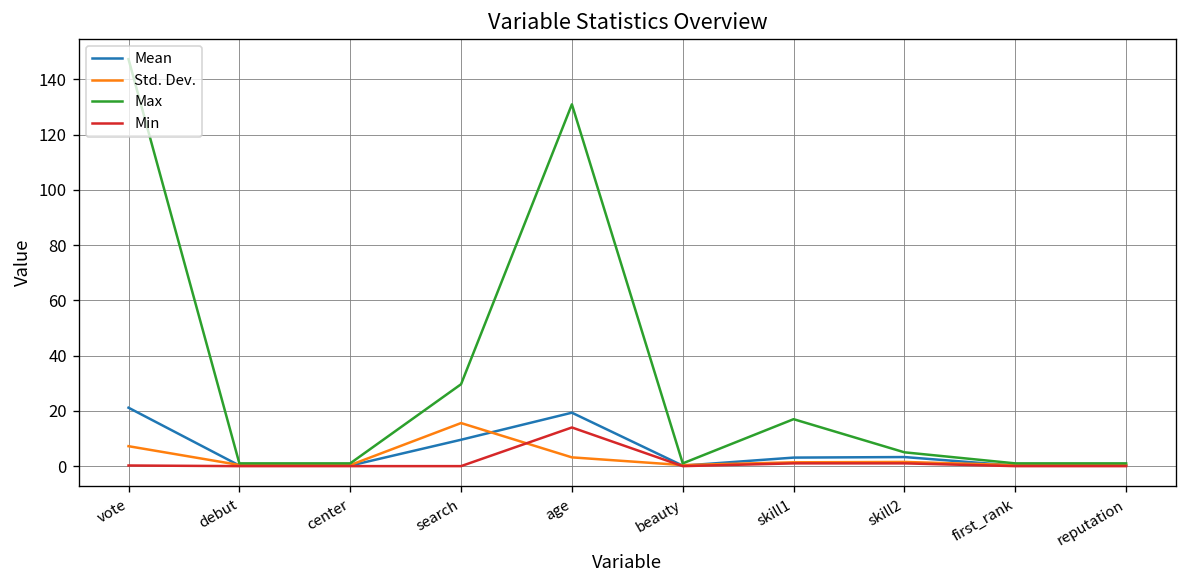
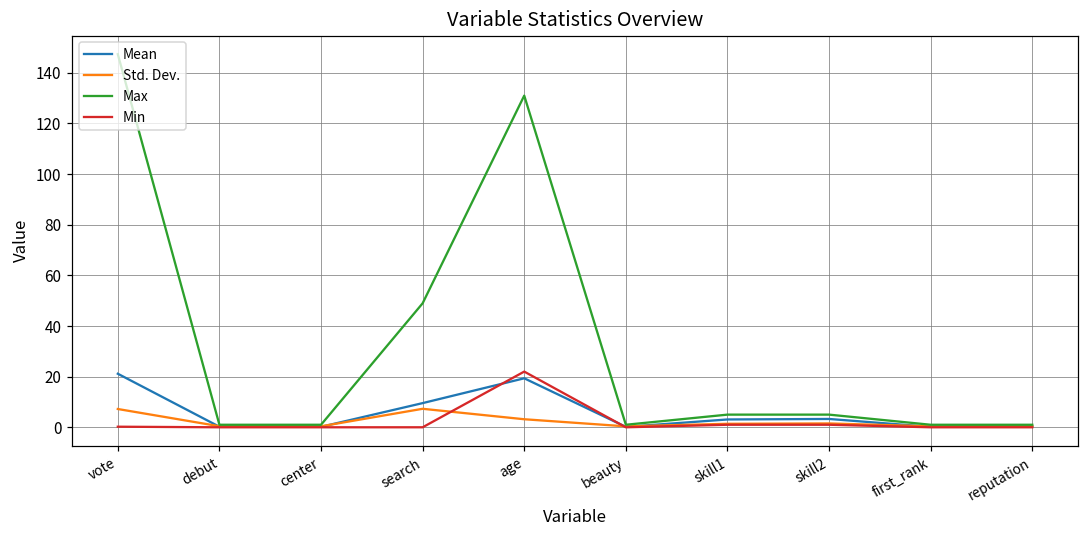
Std. Dev., search: 16 -> 7
Max, search: 30 -> 49
Min, age: 14 -> 22
Max, skill1: 17 -> 5
